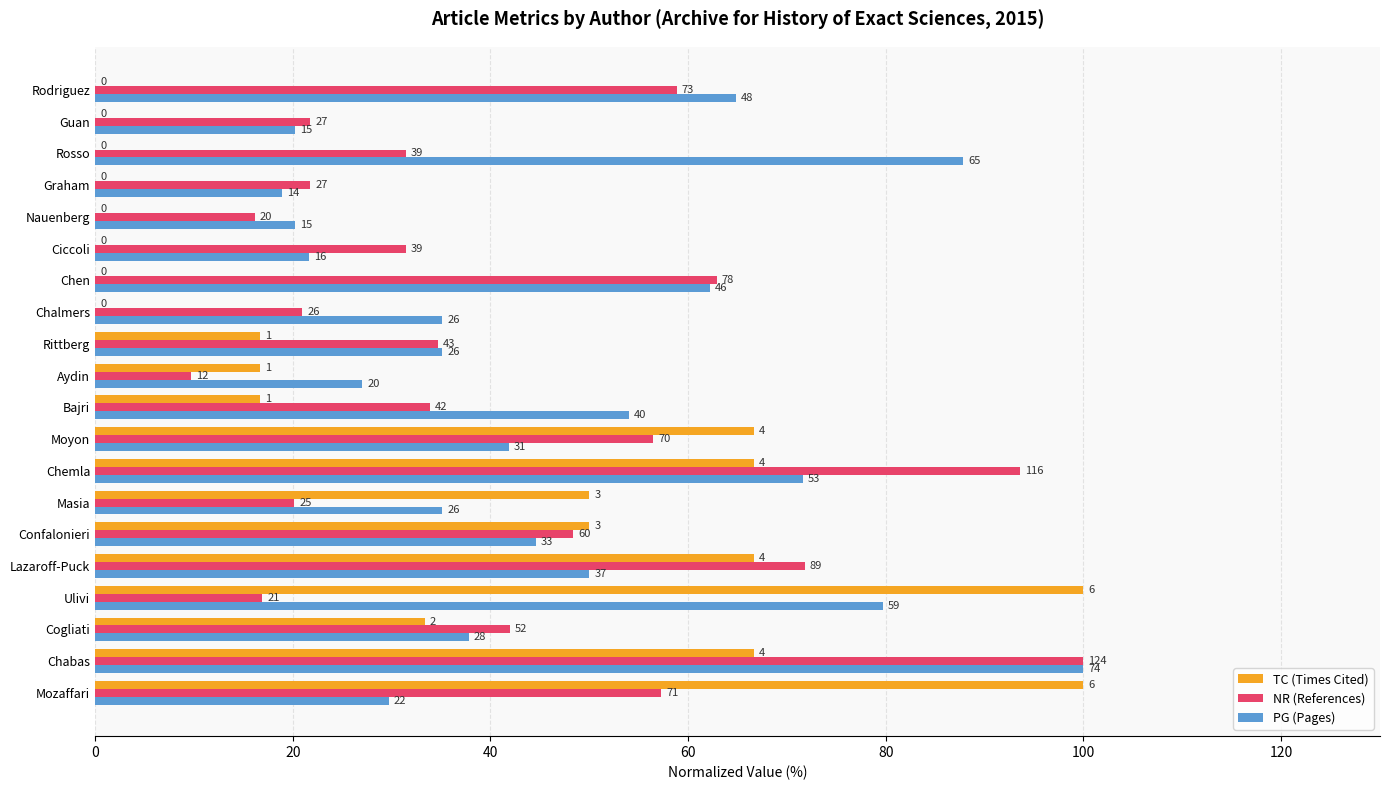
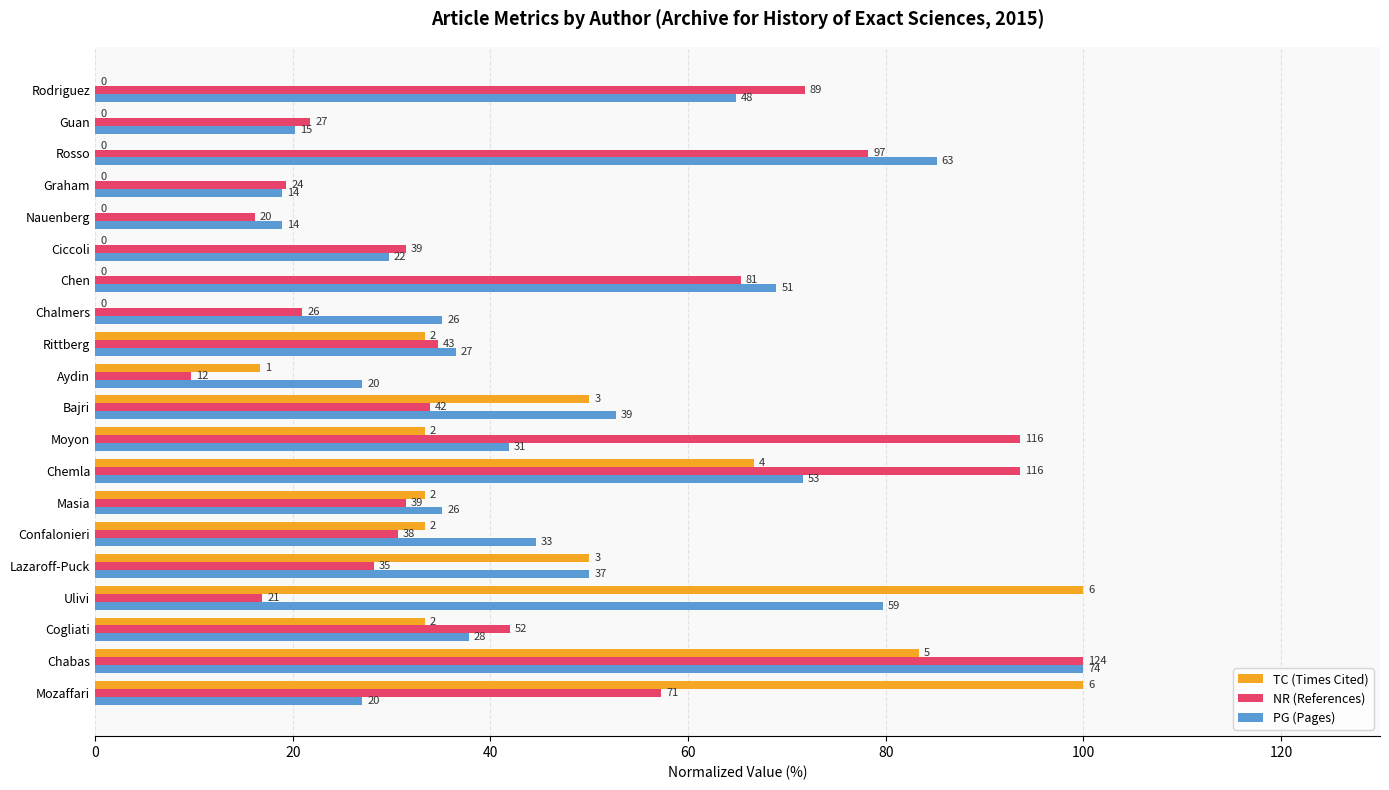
NR (References), Rodriguez: 73 -> 89
NR (References), Rosso: 39 -> 97
PG (Pages), Rosso: 65 -> 63
NR (References), Graham: 27 -> 24
PG (Pages), Nauenberg: 15 -> 14
PG (Pages), Ciccoli: 16 -> 22
NR (References), Chen: 78 -> 81
PG (Pages), Chen: 46 -> 51
TC (Times Cited), Rittberg: 1 -> 2
PG (Pages), Rittberg: 26 -> 27
TC (Times Cited), Bajri: 1 -> 3
PG (Pages), Bajri: 40 -> 39
TC (Times Cited), Moyon: 4 -> 2
NR (References), Moyon: 70 -> 116
TC (Times Cited), Masia: 3 -> 2
NR (References), Masia: 25 -> 39
TC (Times Cited), Confalonieri: 3 -> 2
NR (References), Confalonieri: 60 -> 38
TC (Times Cited), Lazaroff-Puck: 4 -> 3
NR (References), Lazaroff-Puck: 89 -> 35
TC (Times Cited), Chabas: 4 -> 5
PG (Pages), Mozaffari: 22 -> 20
